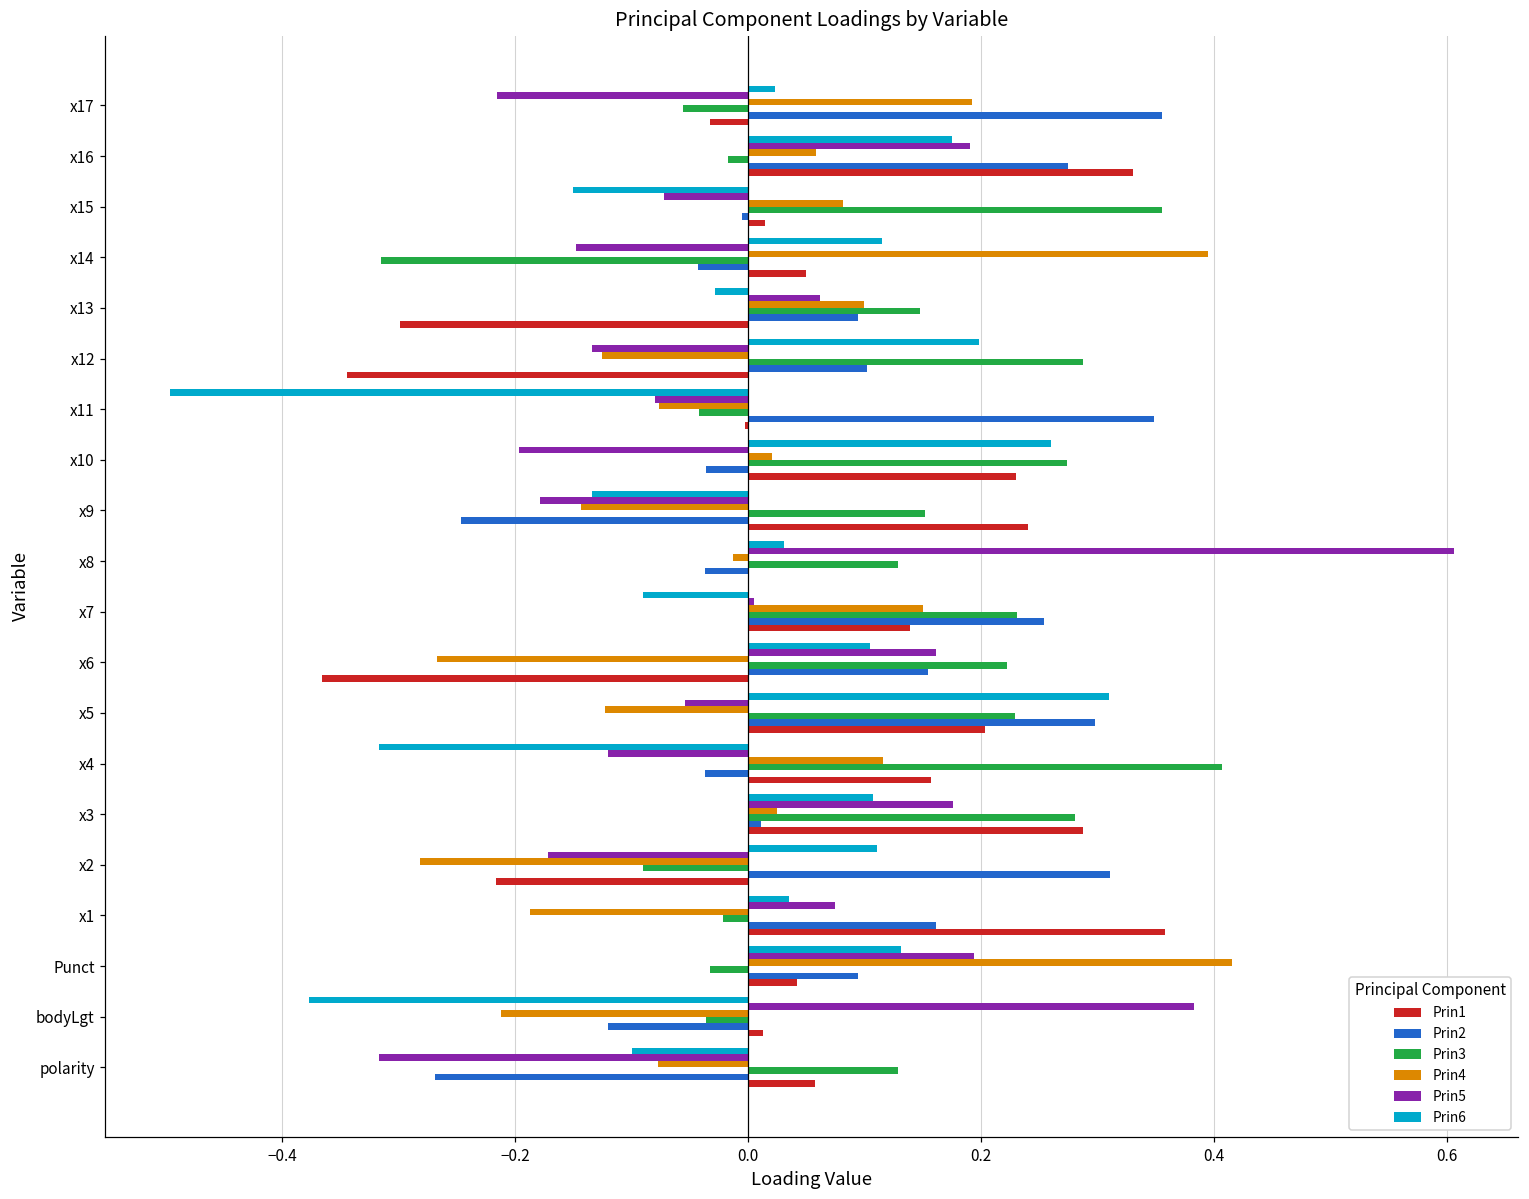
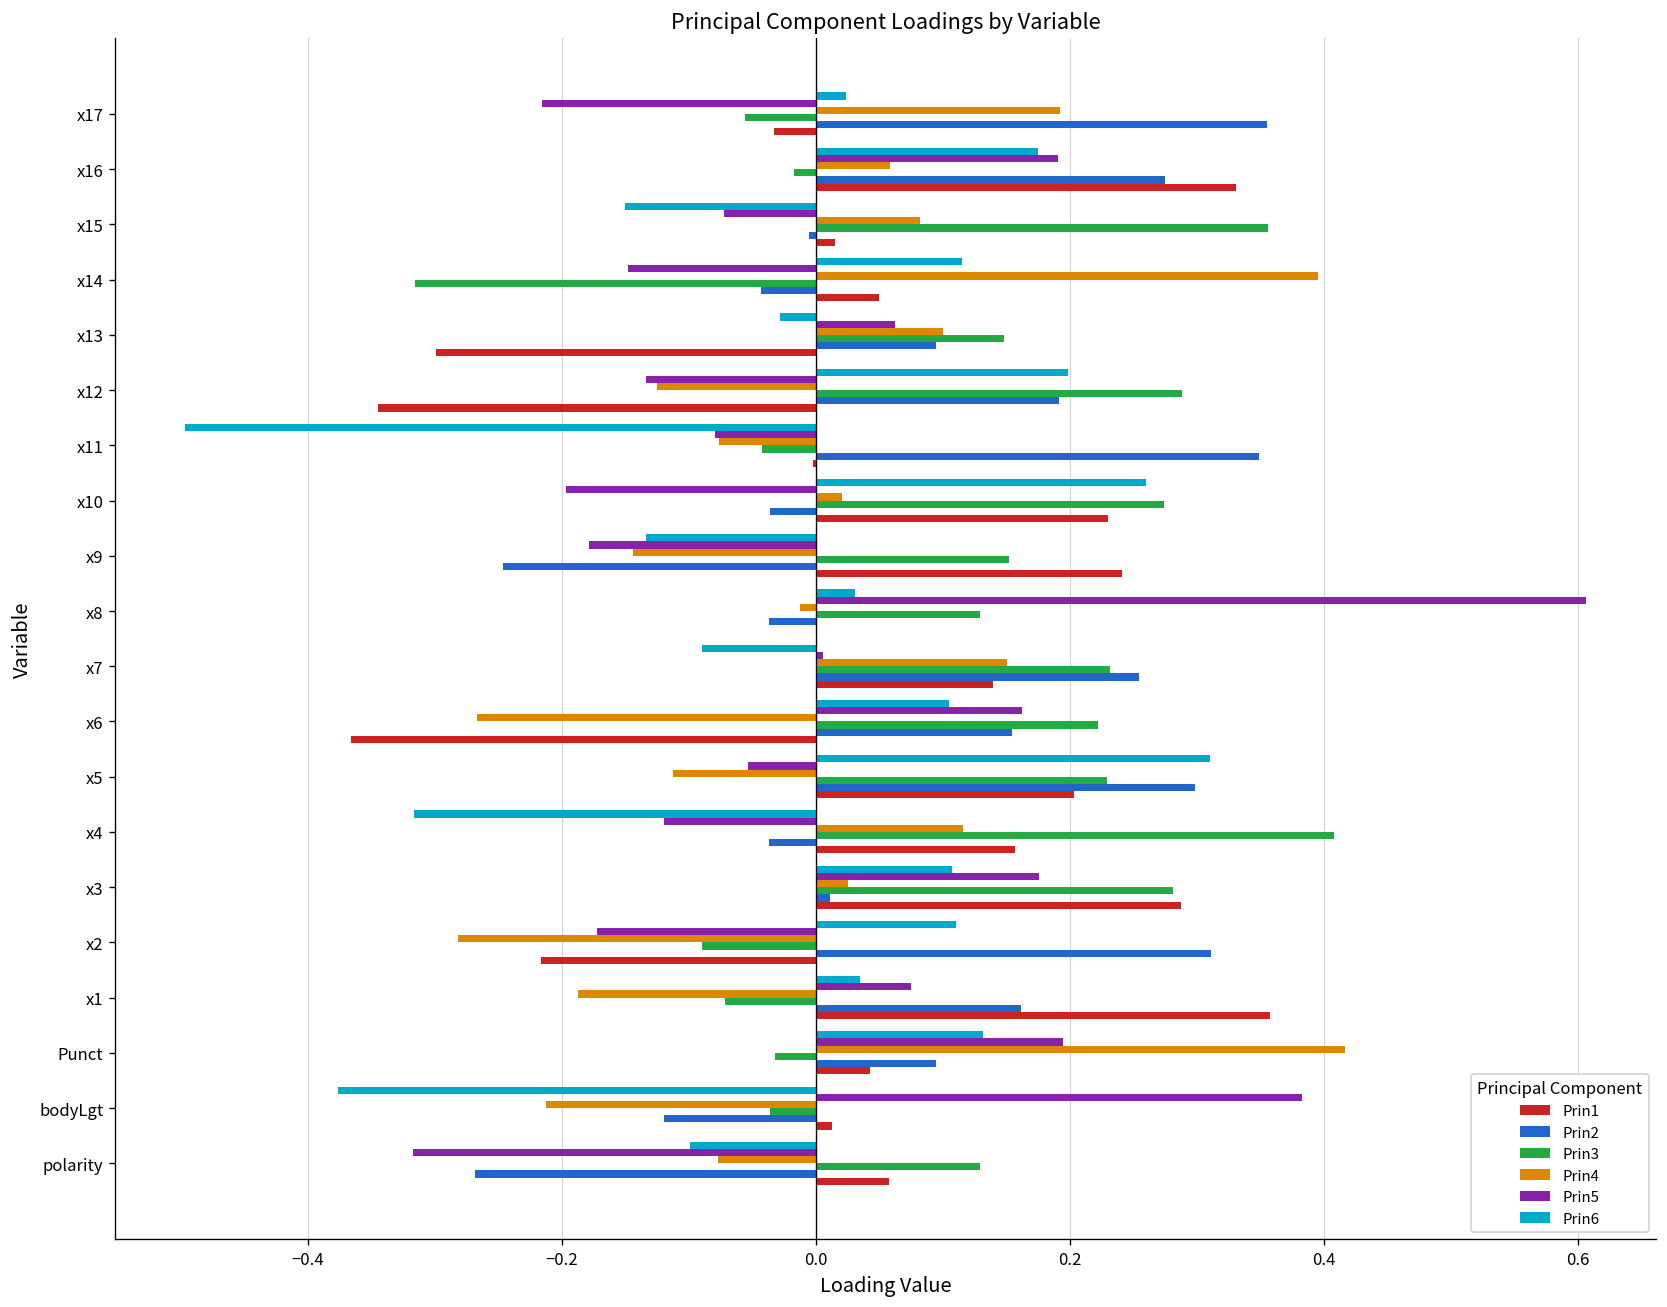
Prin2, x12: 0.102 -> 0.191
Prin4, x5: -0.123 -> -0.113
Prin3, x1: -0.021 -> -0.072
